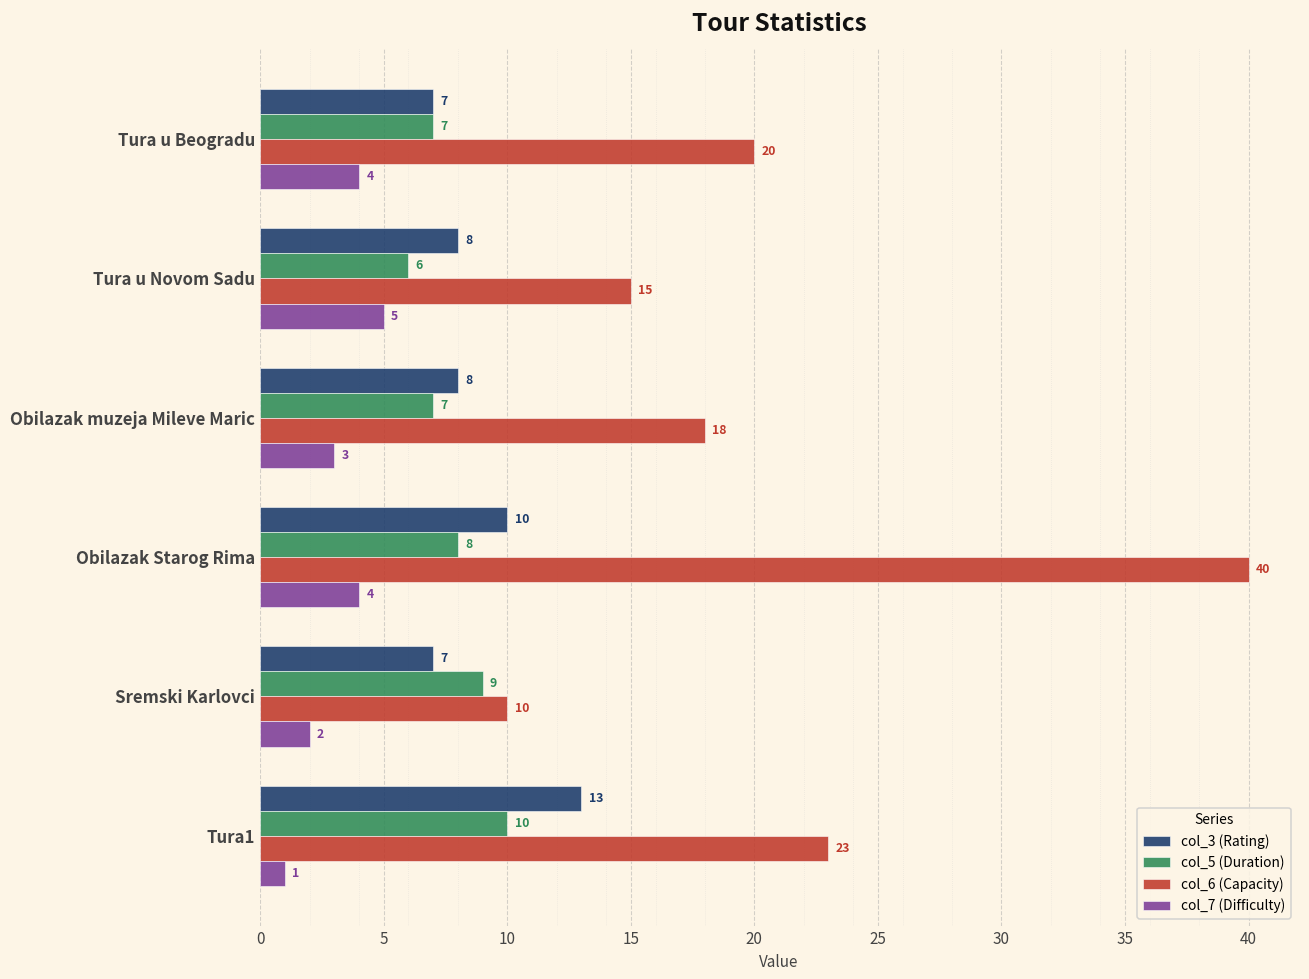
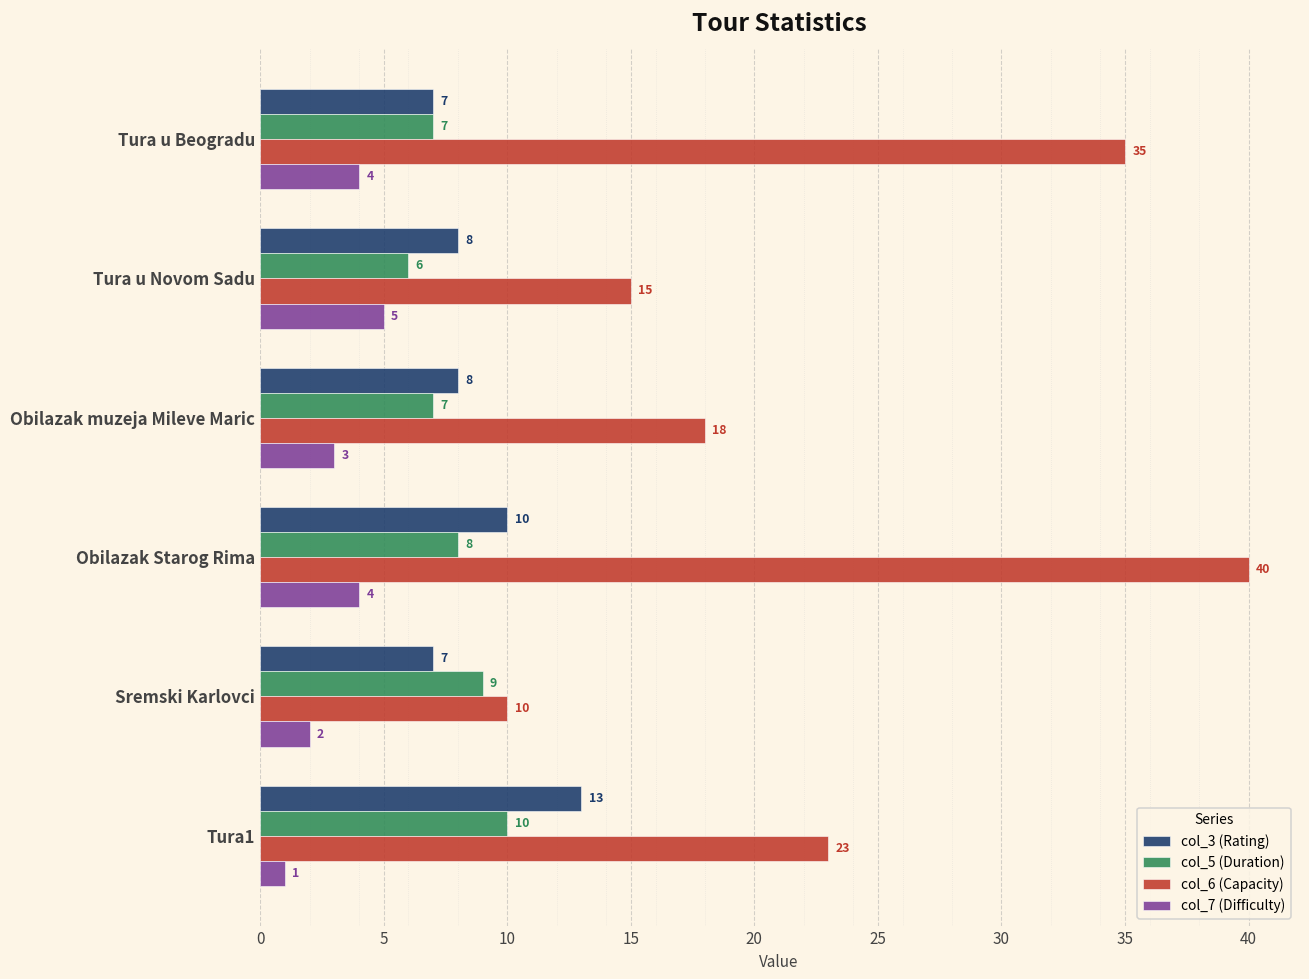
col_6 (Capacity), Tura u Beogradu: 20 -> 35
